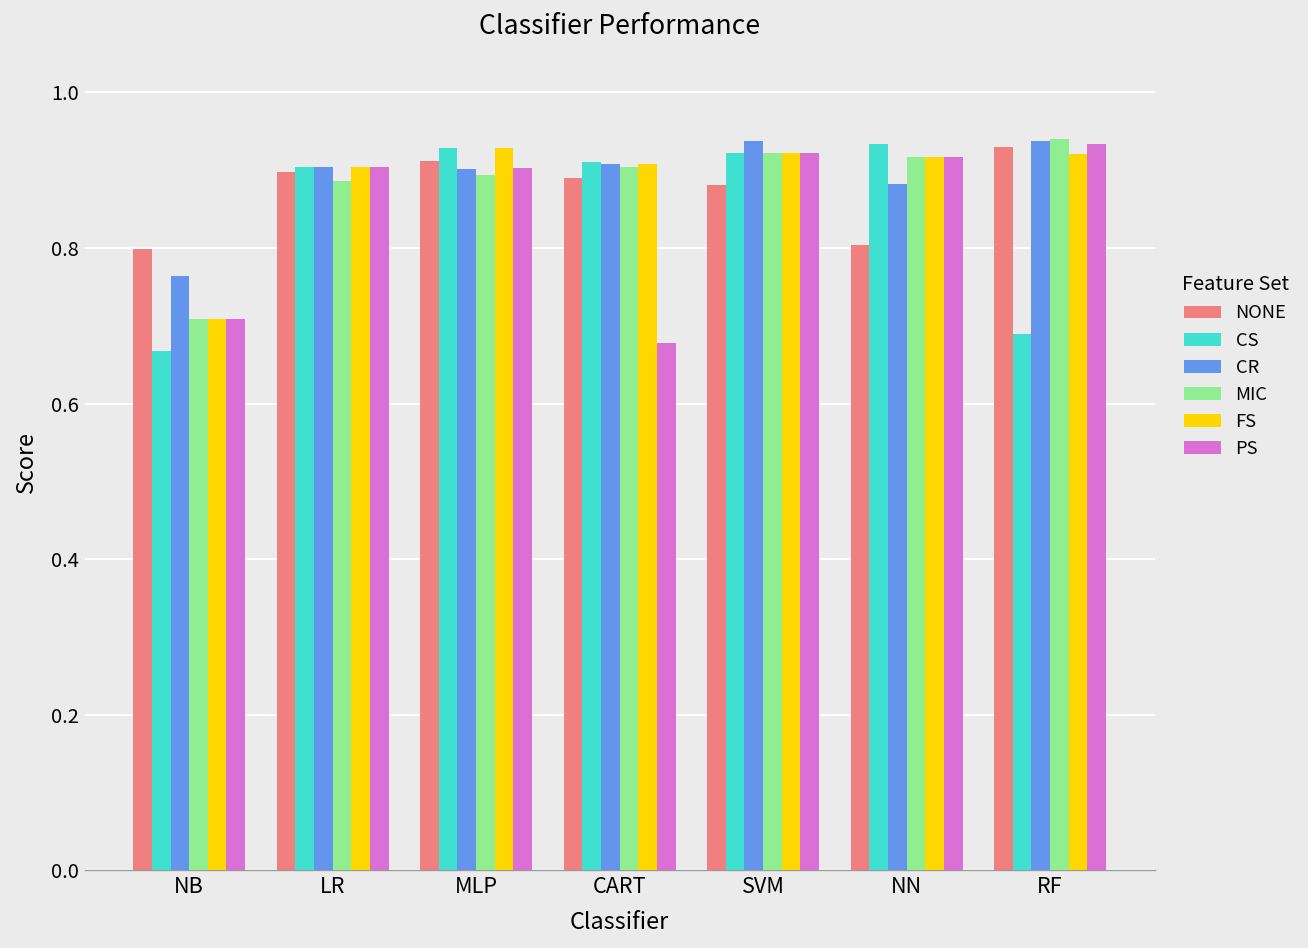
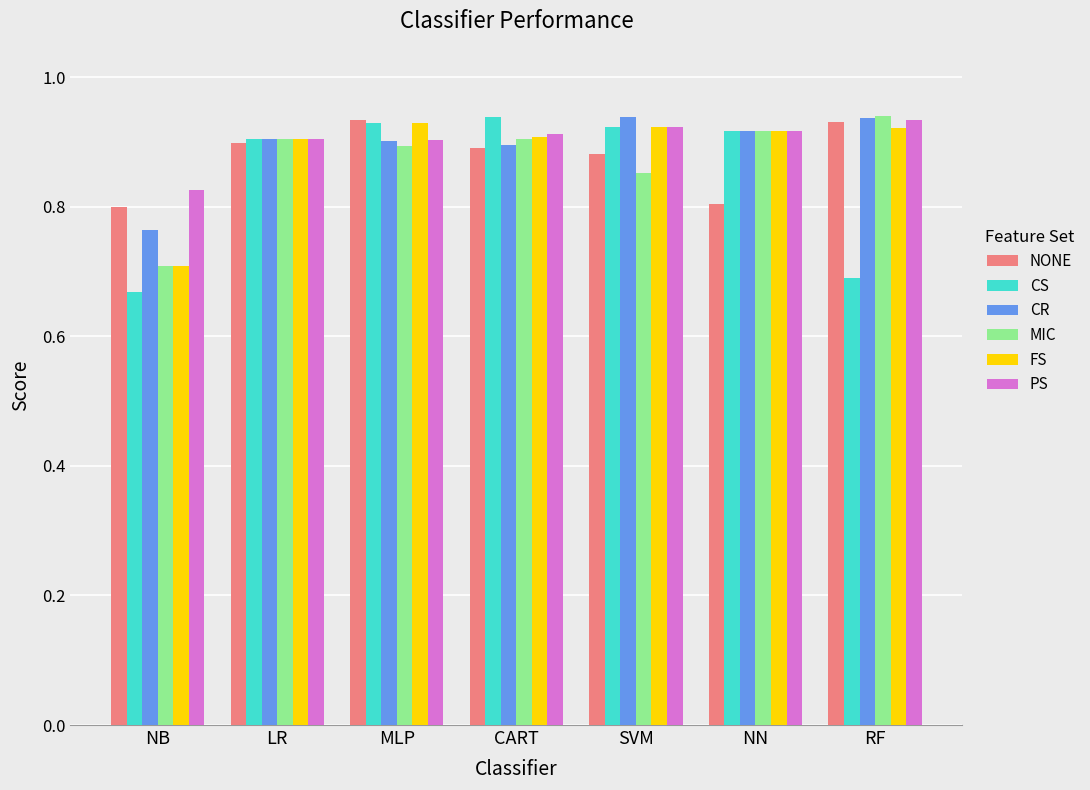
PS, NB: 0.71 -> 0.83
MIC, LR: 0.89 -> 0.90
NONE, MLP: 0.91 -> 0.93
CS, CART: 0.91 -> 0.94
CR, CART: 0.91 -> 0.90
PS, CART: 0.68 -> 0.91
MIC, SVM: 0.92 -> 0.85
CS, NN: 0.93 -> 0.92
CR, NN: 0.88 -> 0.92
